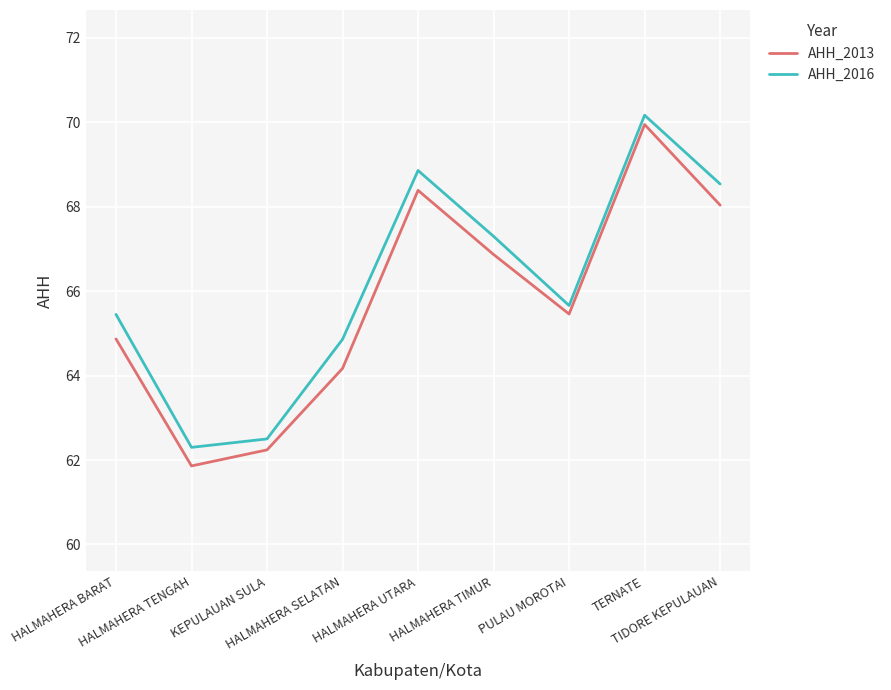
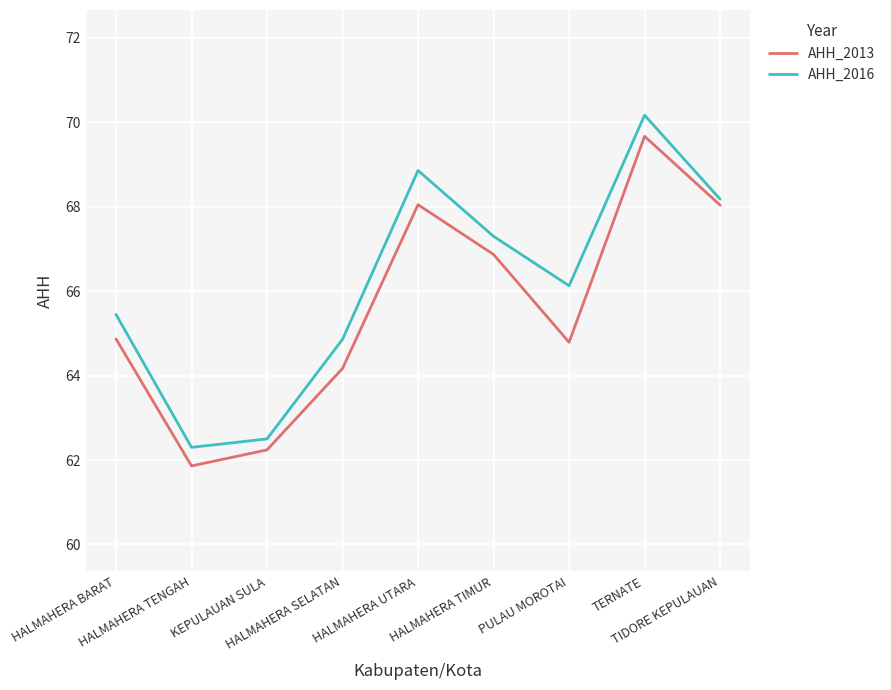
AHH_2013, HALMAHERA UTARA: 68.4 -> 68.1
AHH_2013, PULAU MOROTAI: 65.5 -> 64.8
AHH_2016, PULAU MOROTAI: 65.7 -> 66.1
AHH_2013, TERNATE: 70.0 -> 69.7
AHH_2016, TIDORE KEPULAUAN: 68.5 -> 68.2
